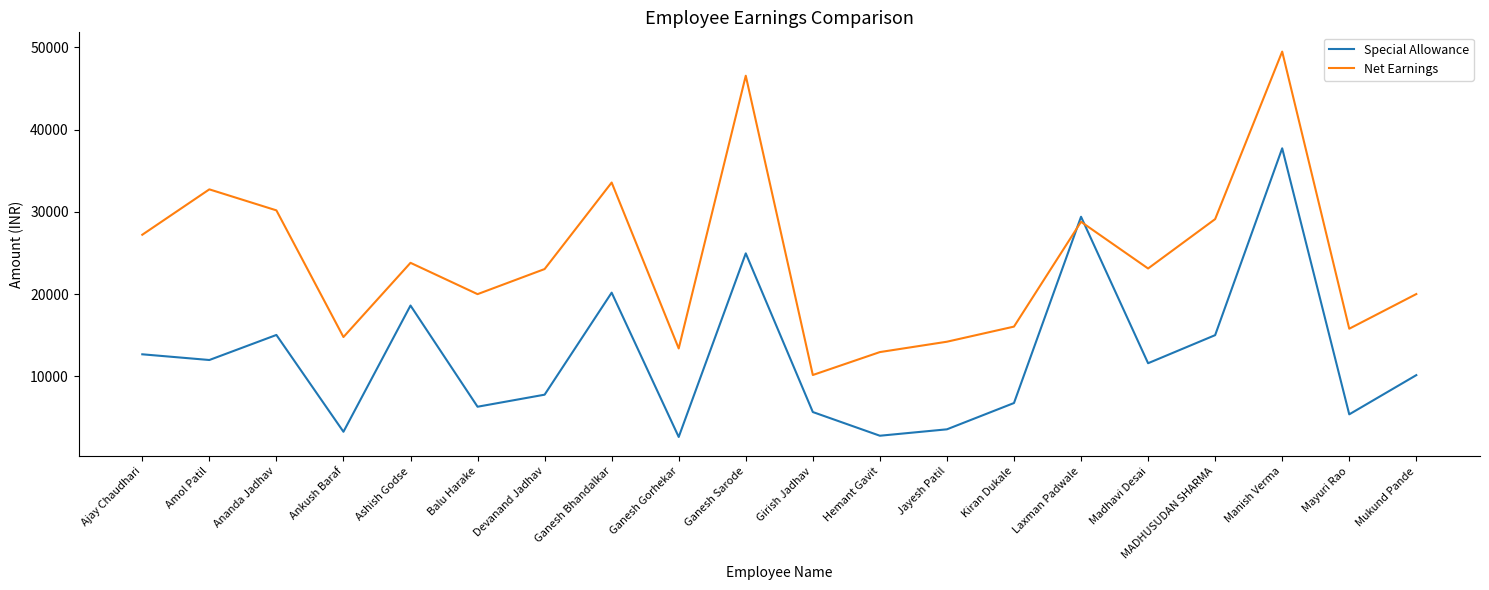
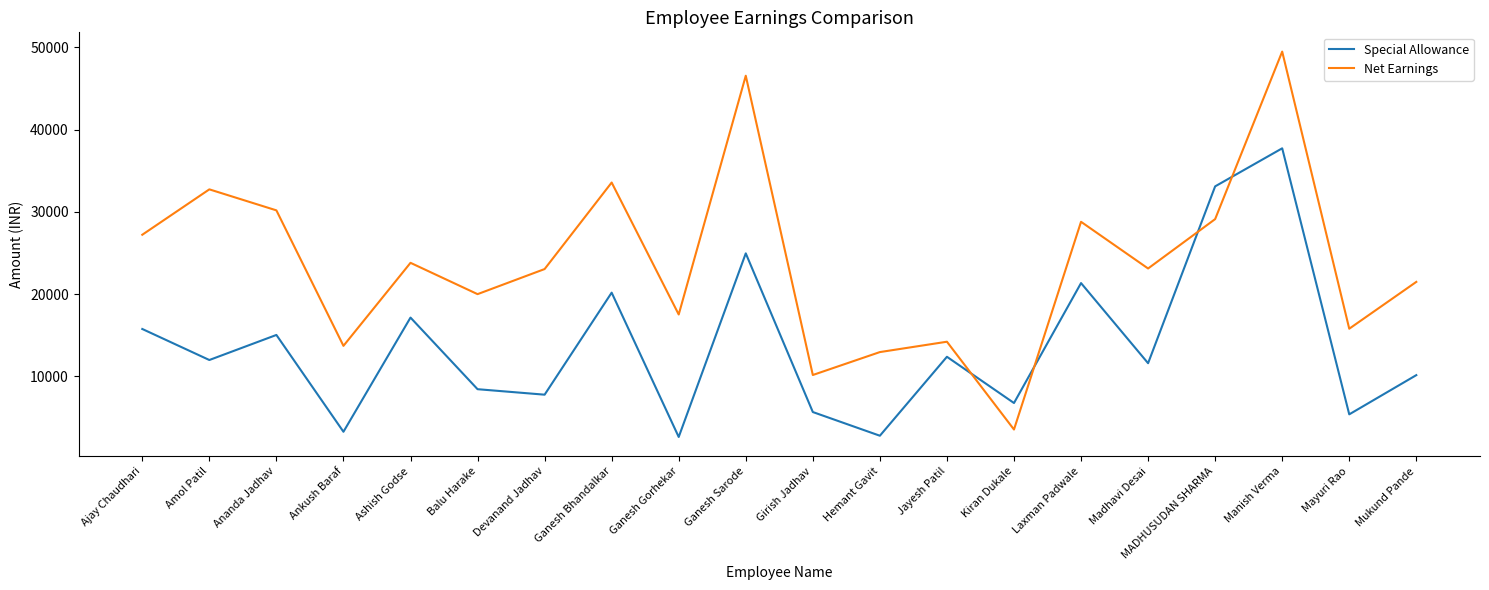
Special Allowance, Ajay Chaudhari: 13000 -> 16000
Net Earnings, Ankush Baraf: 15000 -> 14000
Special Allowance, Ashish Godse: 19000 -> 17000
Special Allowance, Balu Harake: 6000 -> 8000
Net Earnings, Ganesh Gorhekar: 13000 -> 18000
Special Allowance, Jayesh Patil: 4000 -> 12000
Net Earnings, Kiran Dukale: 16000 -> 4000
Special Allowance, Laxman Padwale: 29000 -> 21000
Special Allowance, MADHUSUDAN SHARMA: 15000 -> 33000
Net Earnings, Mukund Pande: 20000 -> 21000
